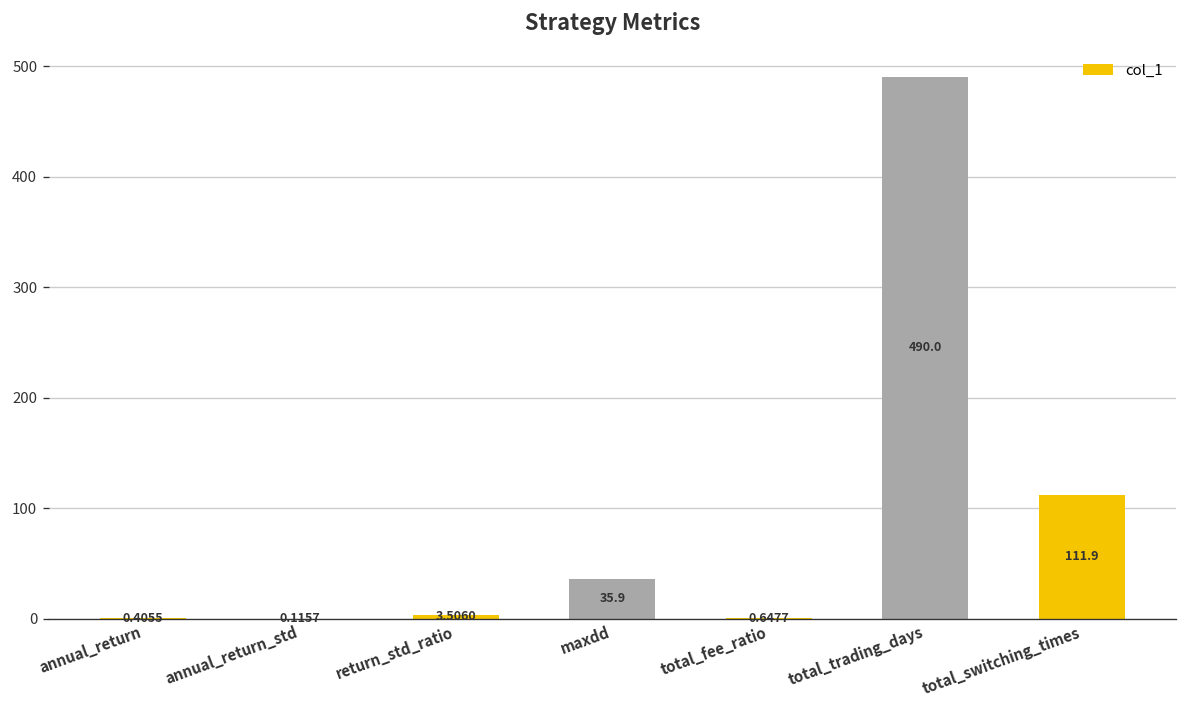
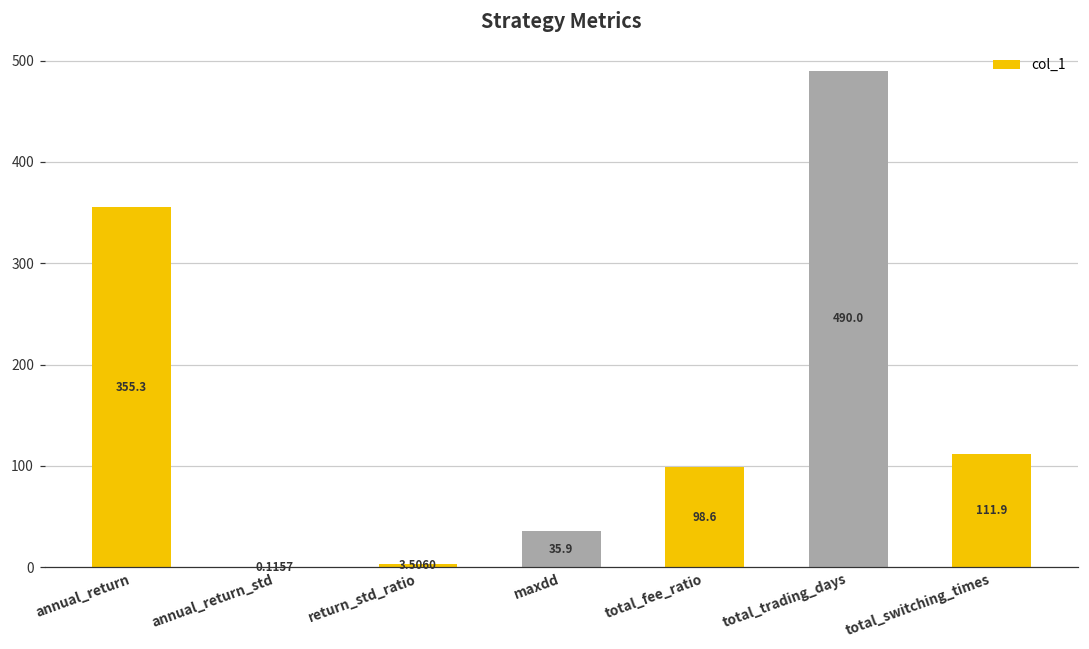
annual_return: 0.4055 -> 355.3
total_fee_ratio: 0.6477 -> 98.6
